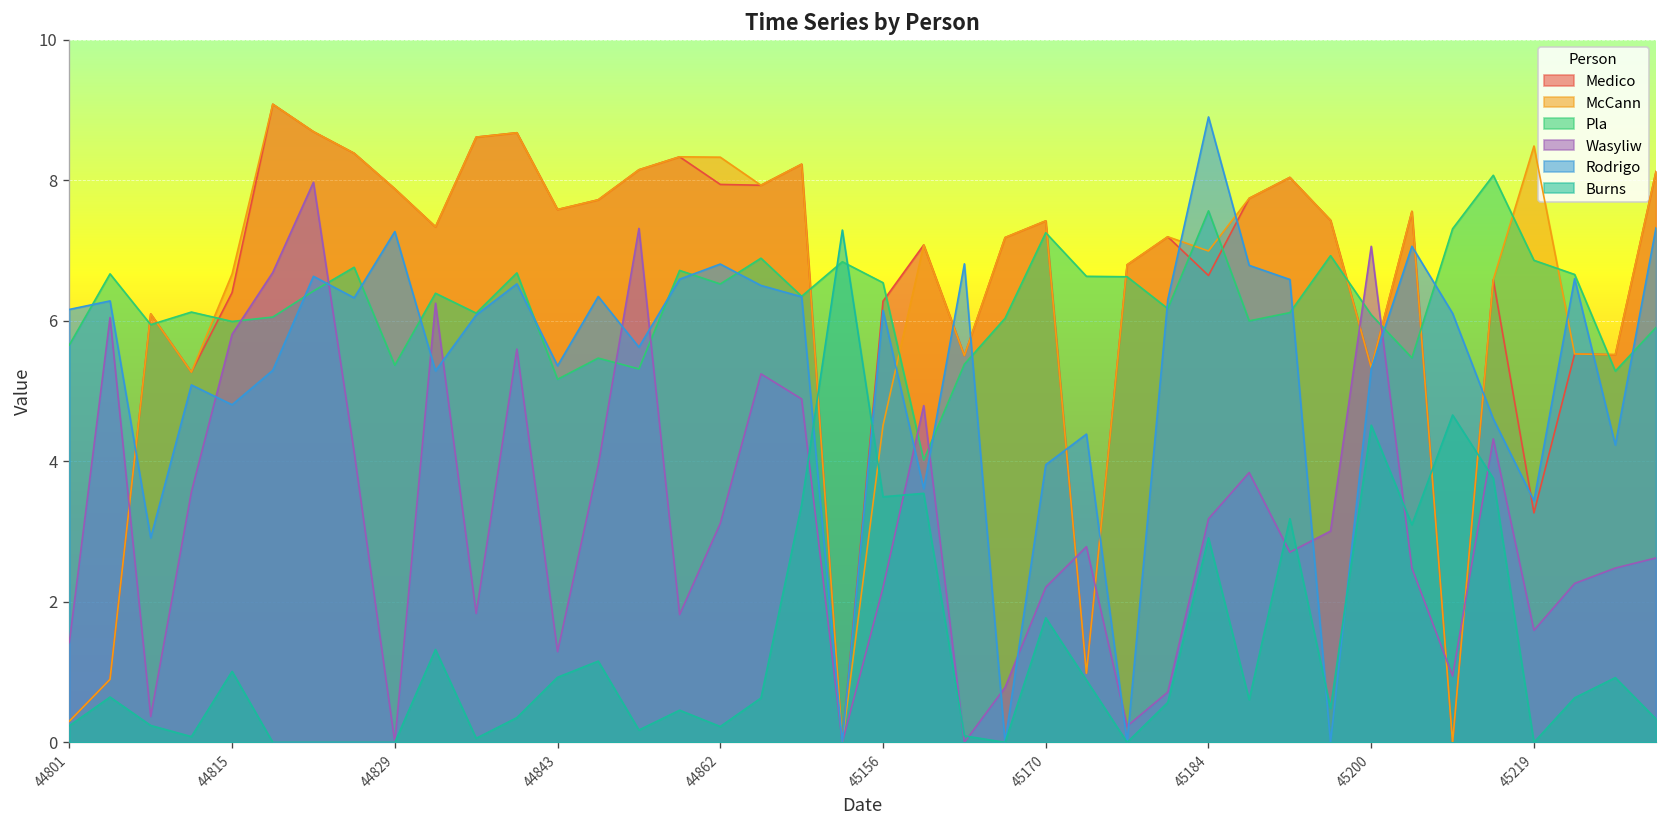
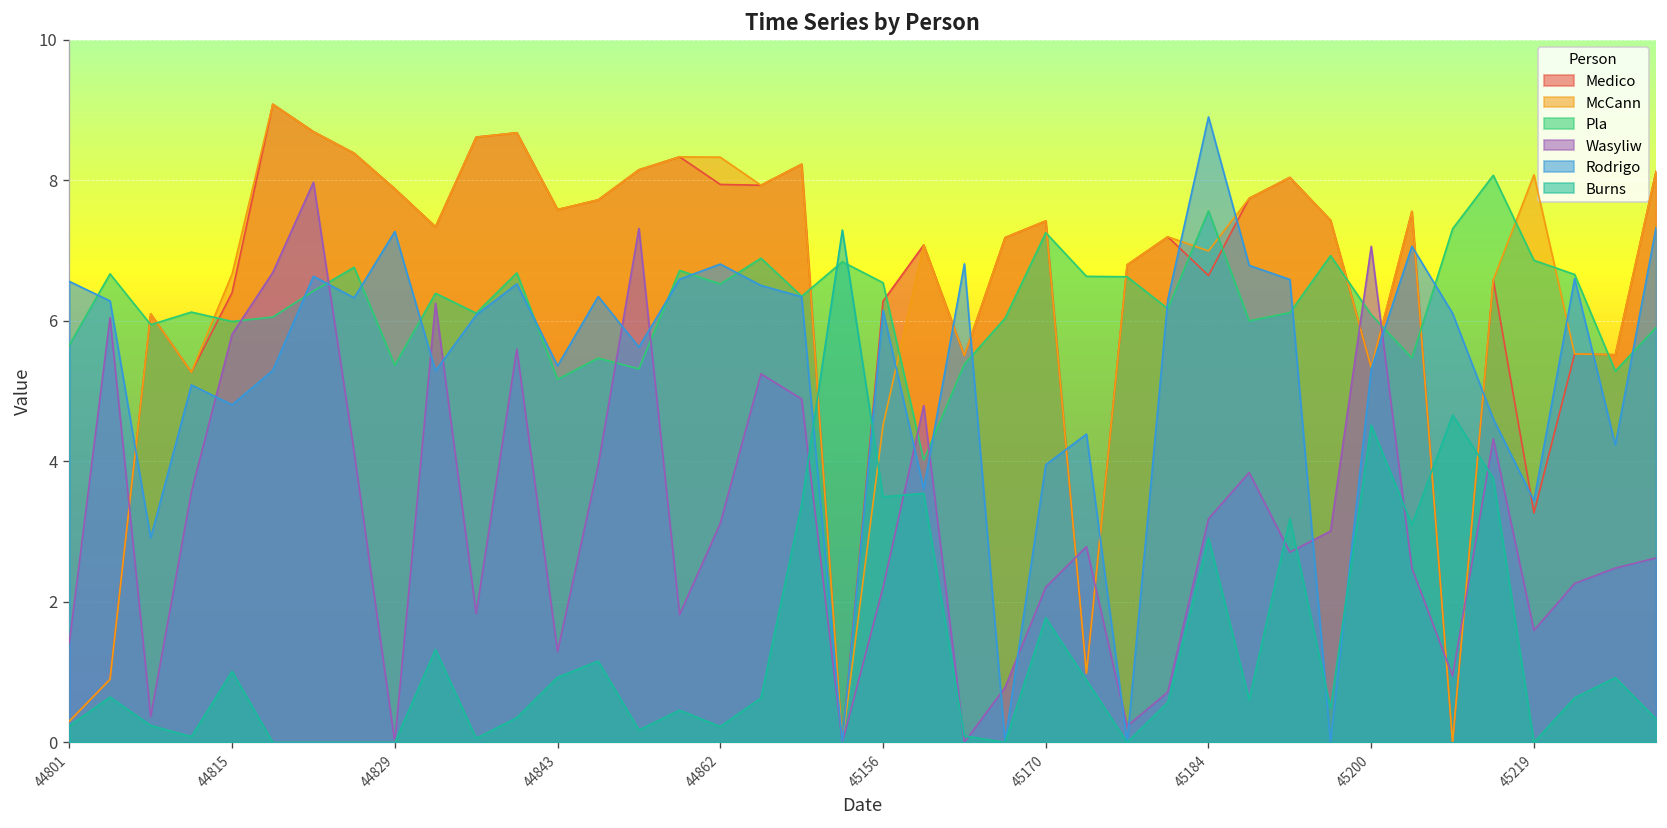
Rodrigo, 44801: 6.2 -> 6.6
McCann, 45219: 8.5 -> 8.1
